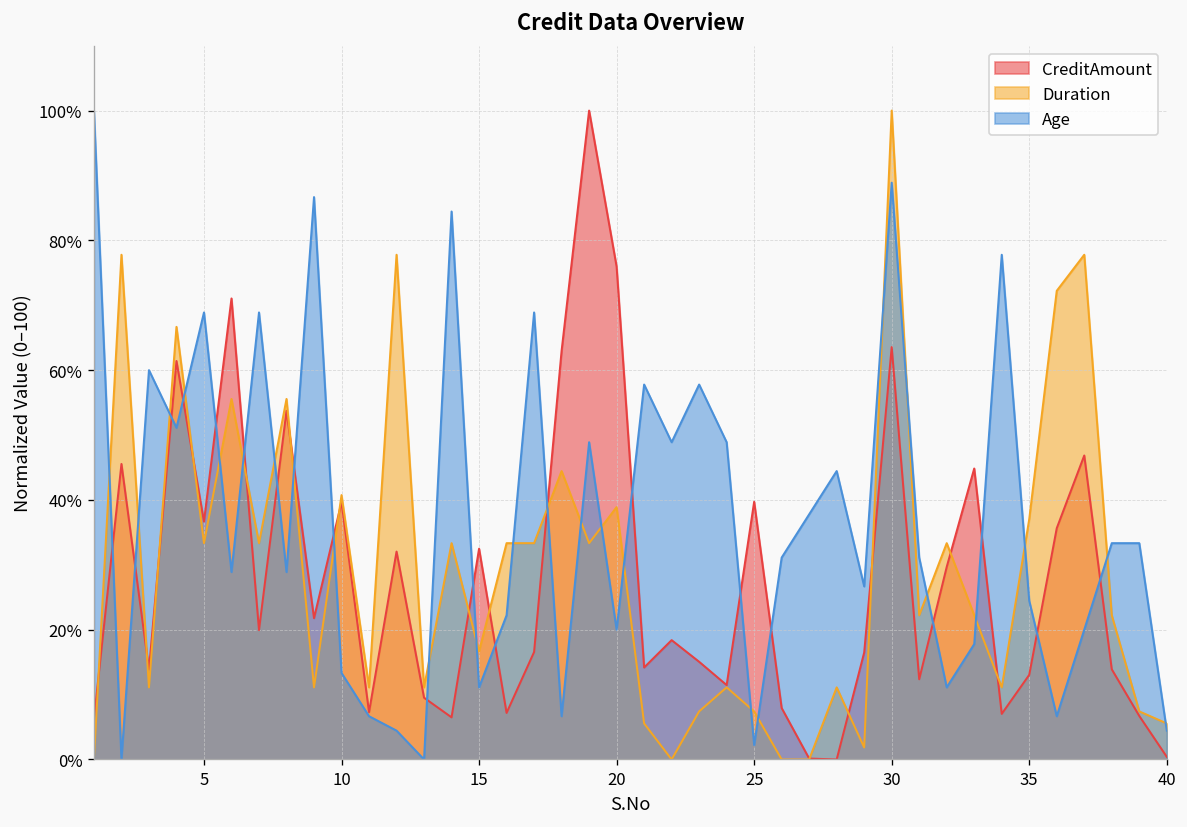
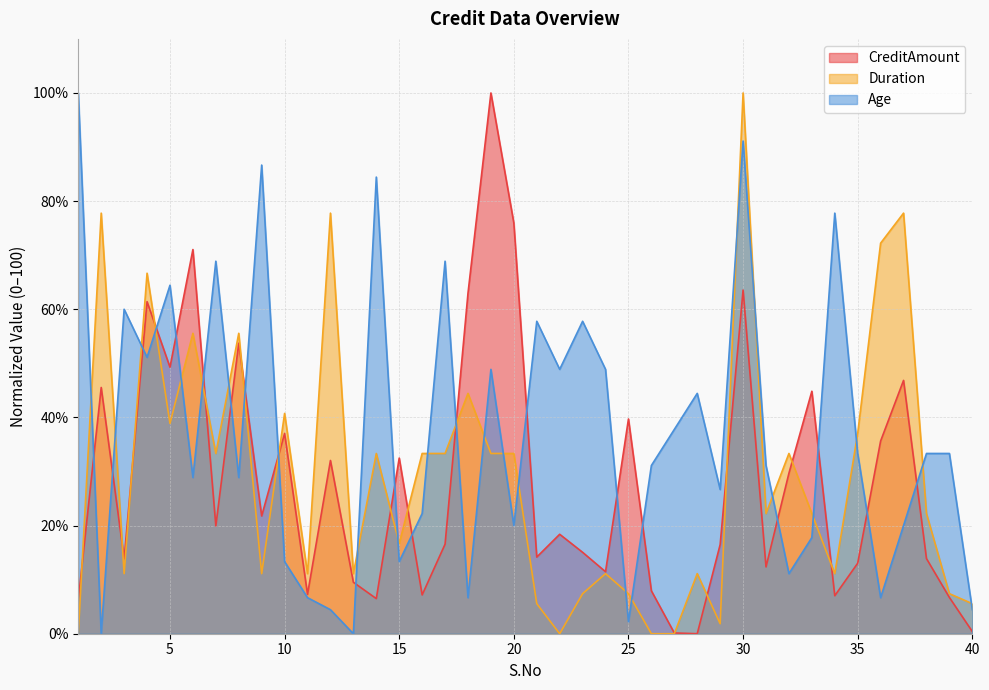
CreditAmount, 5: 37% -> 49%
Duration, 5: 33% -> 39%
Age, 5: 69% -> 64%
CreditAmount, 10: 40% -> 37%
Age, 15: 11% -> 13%
Duration, 20: 39% -> 33%
Age, 30: 89% -> 91%
Age, 35: 24% -> 33%
